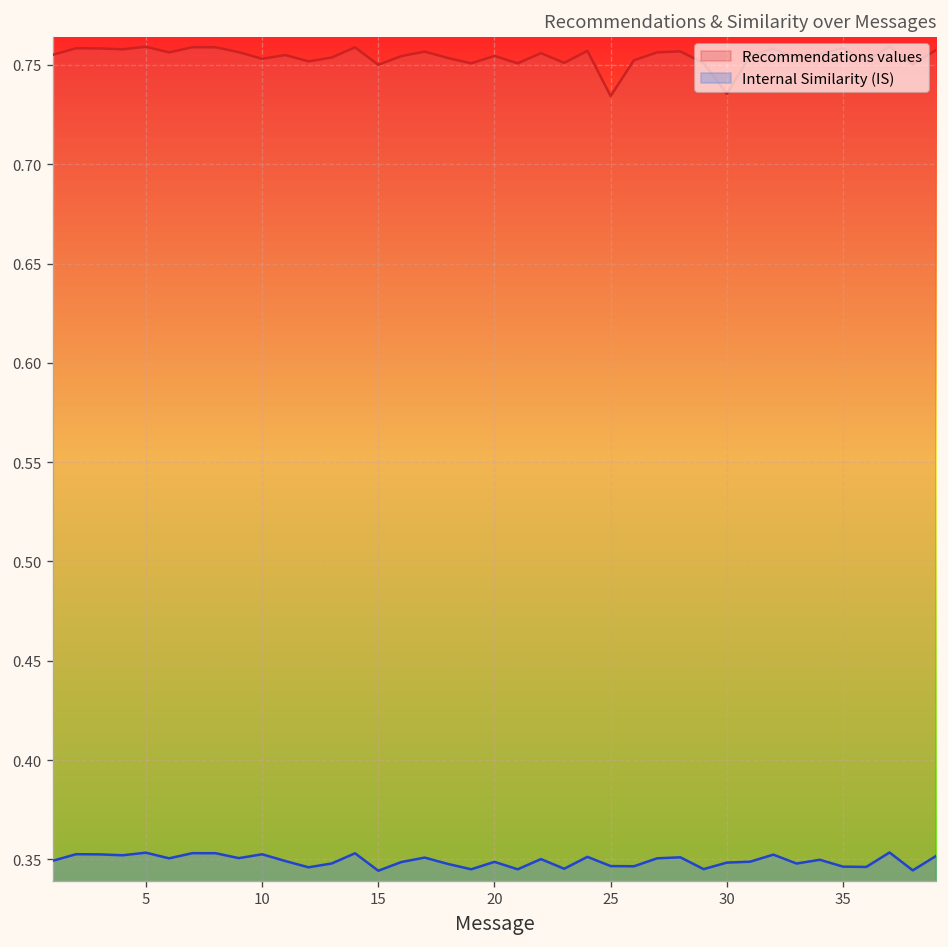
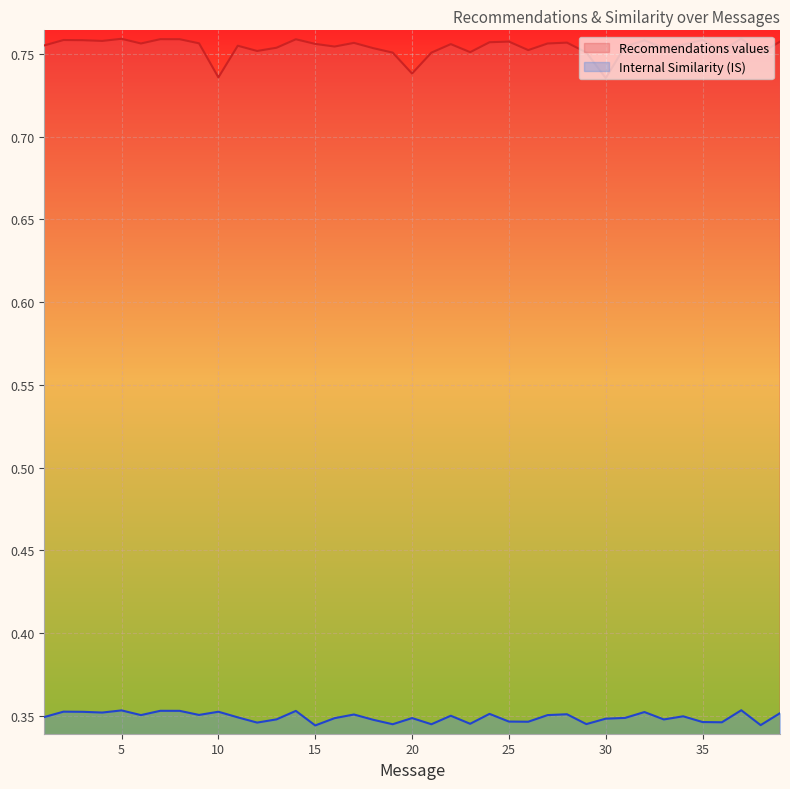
Recommendations values, 10: 0.753 -> 0.736
Recommendations values, 15: 0.750 -> 0.756
Recommendations values, 20: 0.755 -> 0.738
Recommendations values, 25: 0.734 -> 0.757
